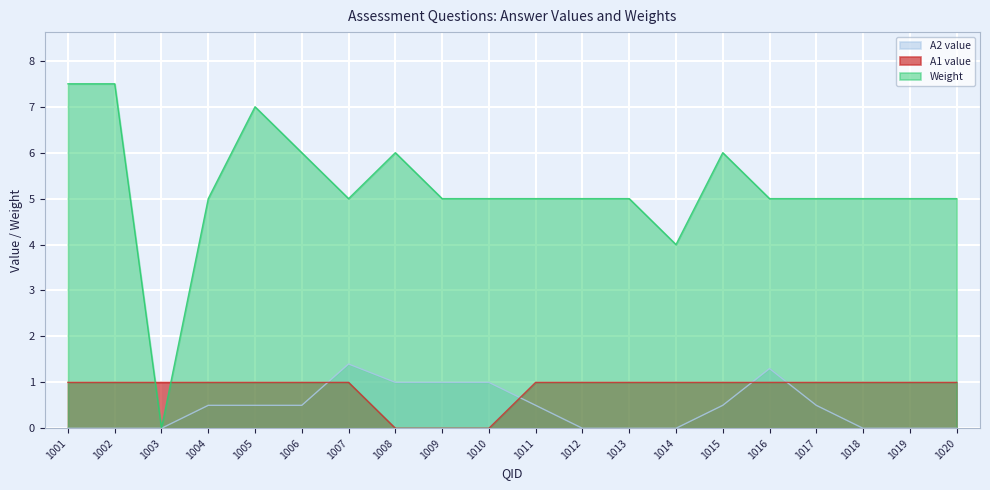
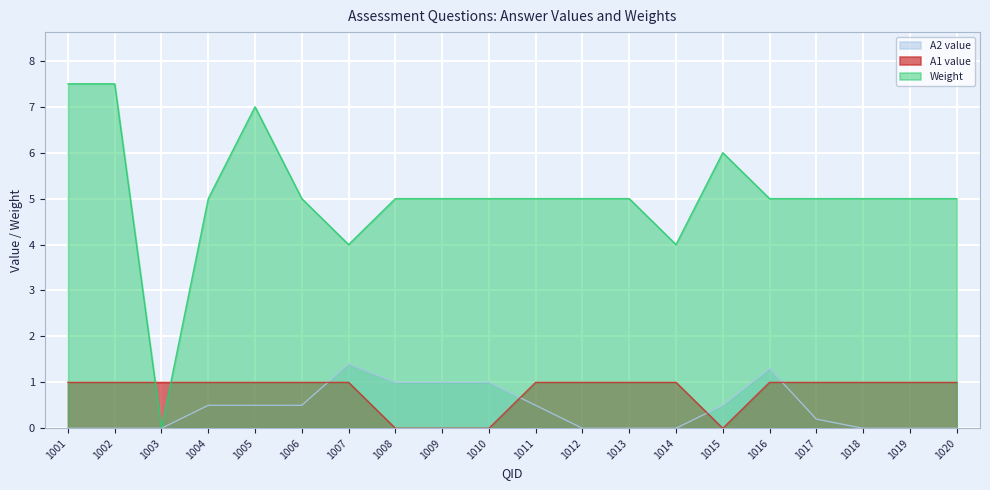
Weight, 1006: 6 -> 5
Weight, 1007: 5 -> 4
Weight, 1008: 6 -> 5
A1 value, 1015: 1 -> 0
A2 value, 1017: 0.5 -> 0.2
